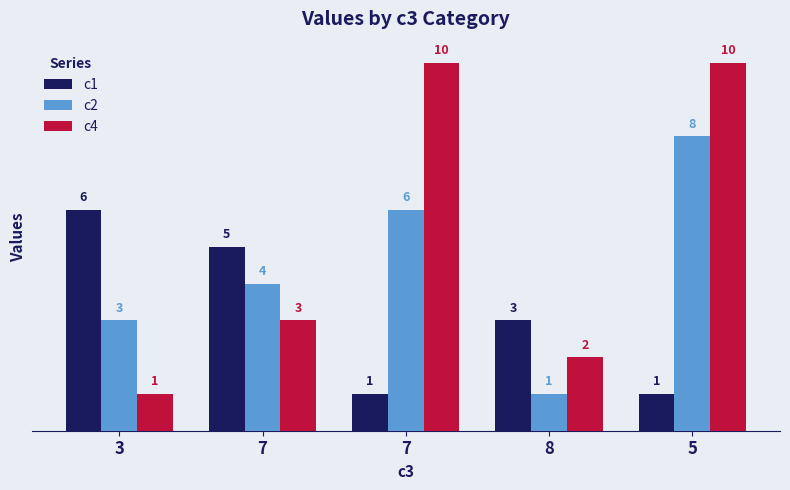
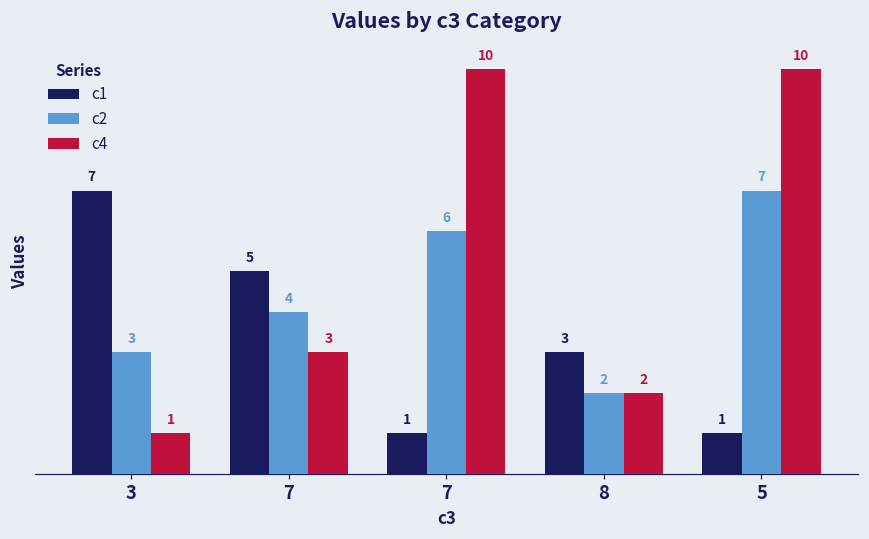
c1, 3: 6 -> 7
c2, 8: 1 -> 2
c2, 5: 8 -> 7
